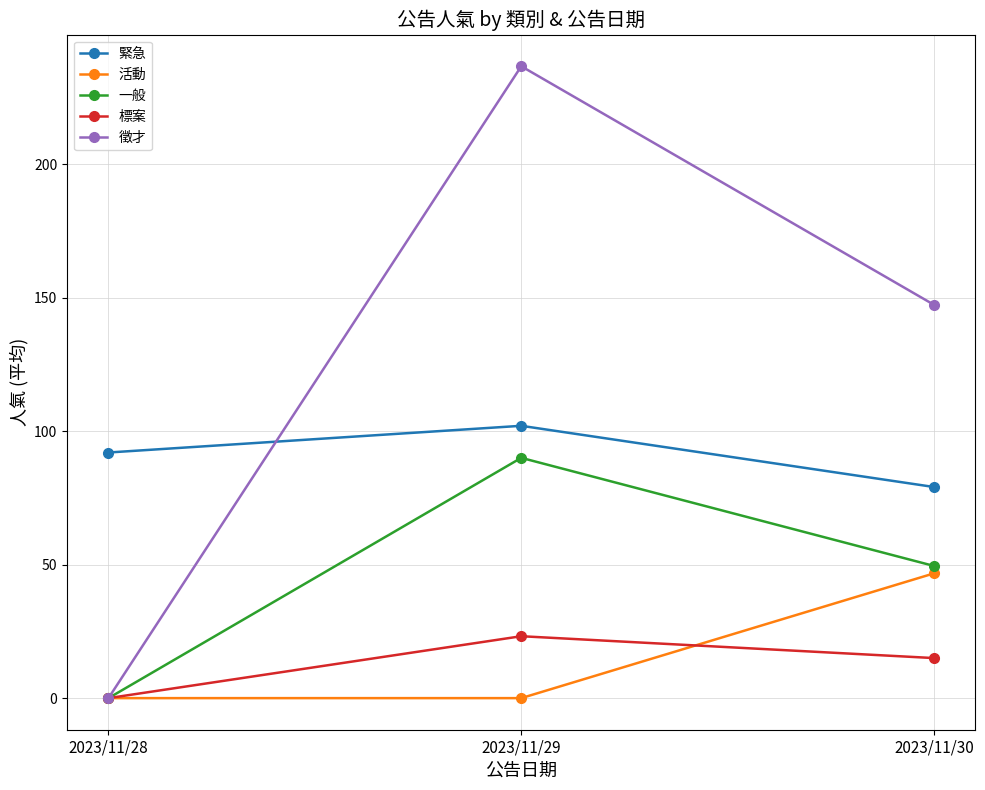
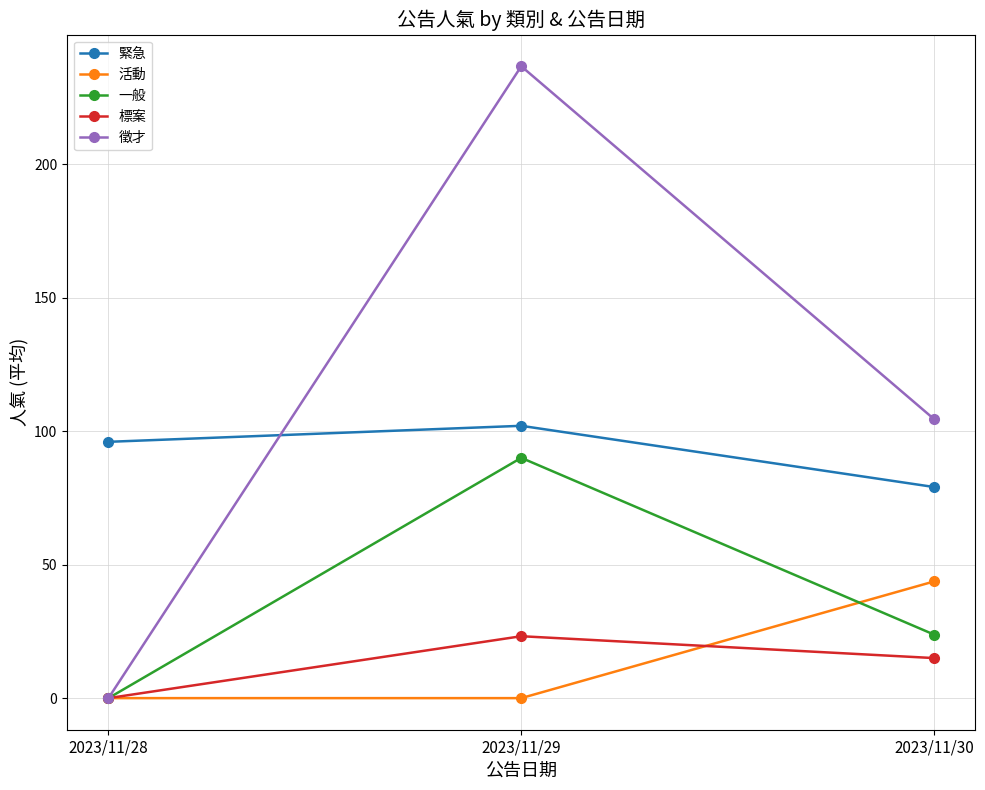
緊急, 2023/11/28: 92 -> 96
活動, 2023/11/30: 47 -> 44
一般, 2023/11/30: 50 -> 24
徵才, 2023/11/30: 147 -> 105
